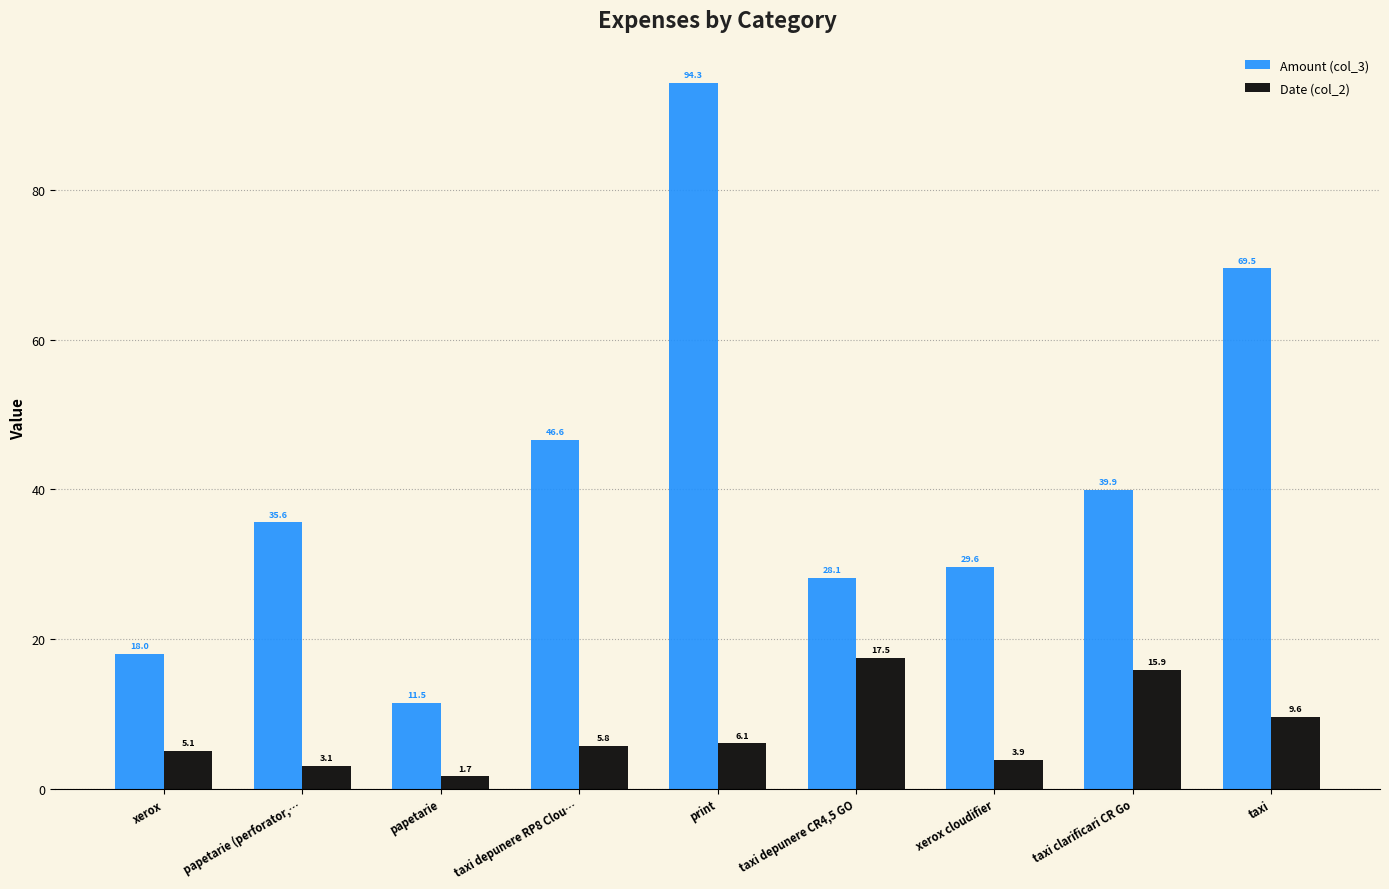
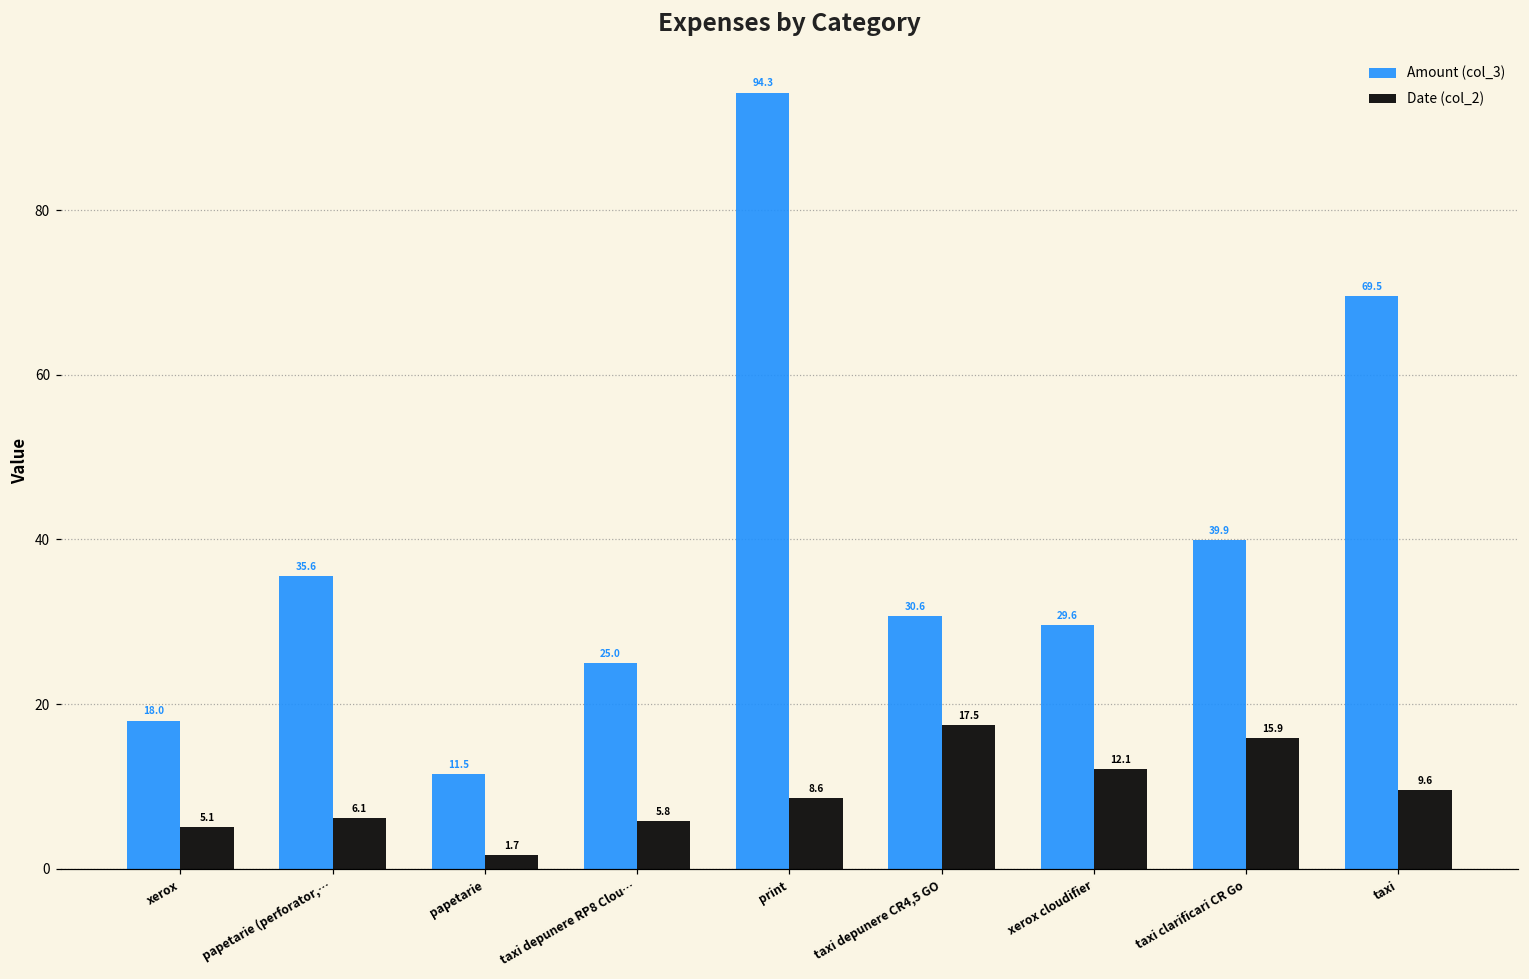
Date (col_2), papetarie (perforator,…: 3.1 -> 6.1
Amount (col_3), taxi depunere RP8 Clou…: 46.6 -> 25.0
Date (col_2), print: 6.1 -> 8.6
Amount (col_3), taxi depunere CR4,5 GO: 28.1 -> 30.6
Date (col_2), xerox cloudifier: 3.9 -> 12.1
